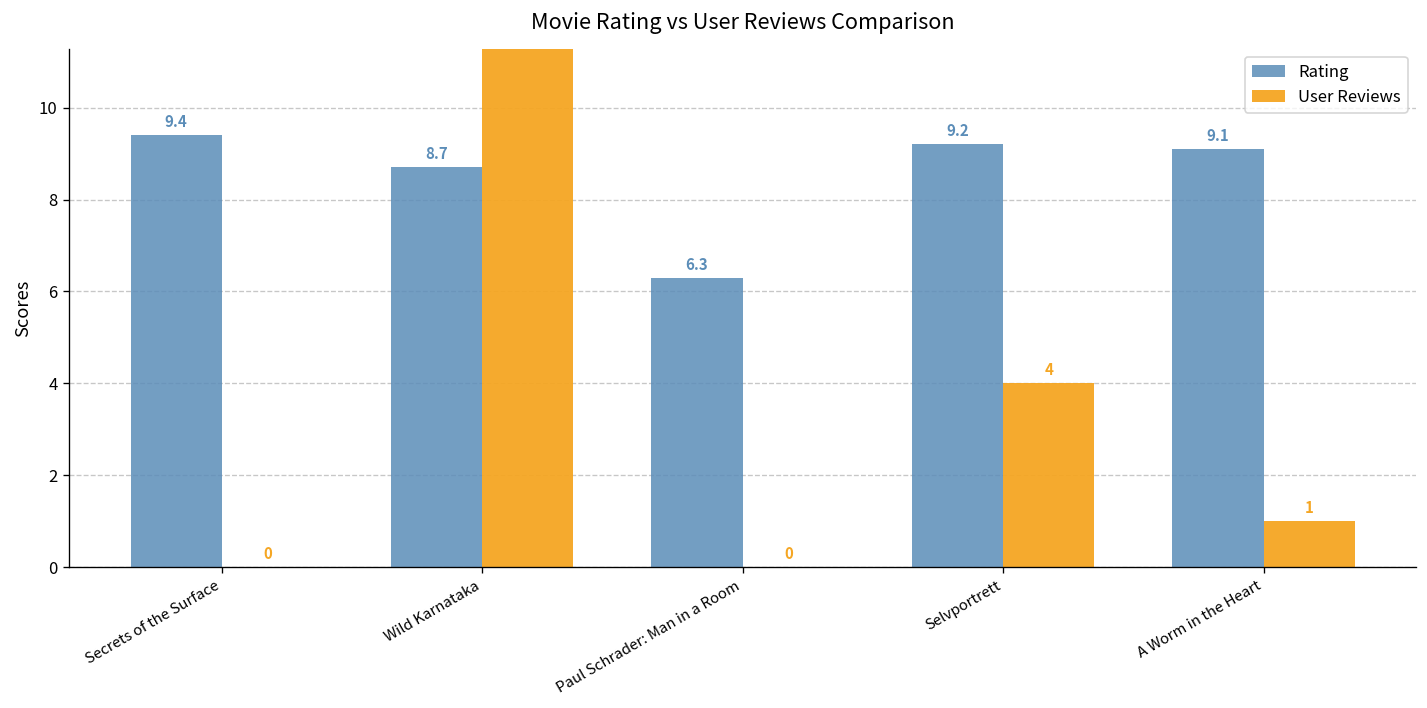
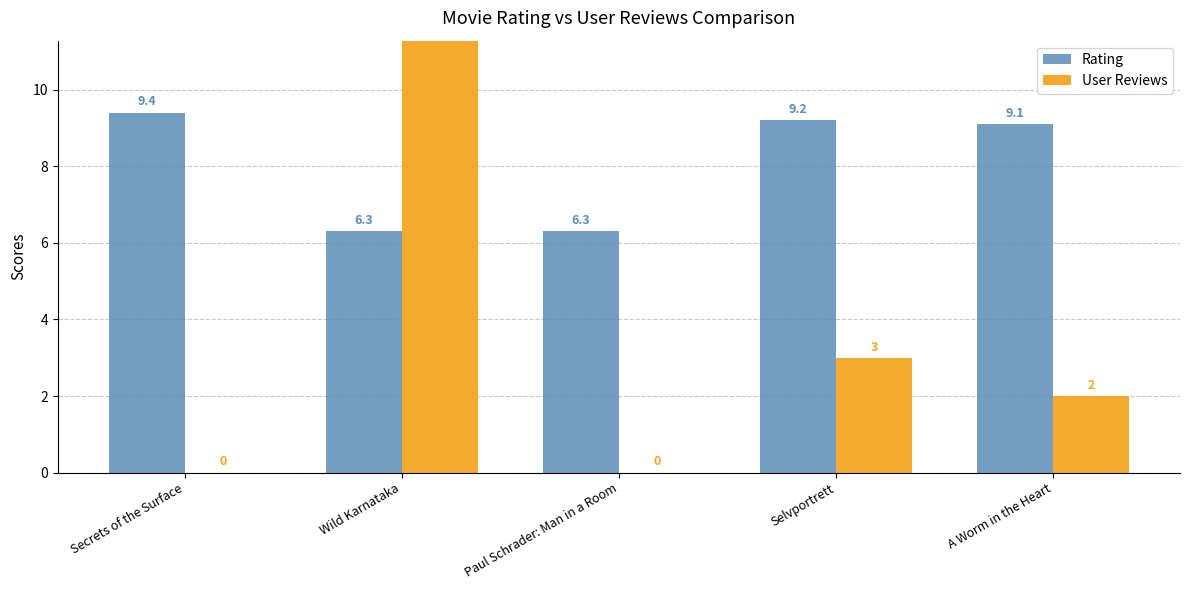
Rating, Wild Karnataka: 8.7 -> 6.3
User Reviews, Selvportrett: 4 -> 3
User Reviews, A Worm in the Heart: 1 -> 2
